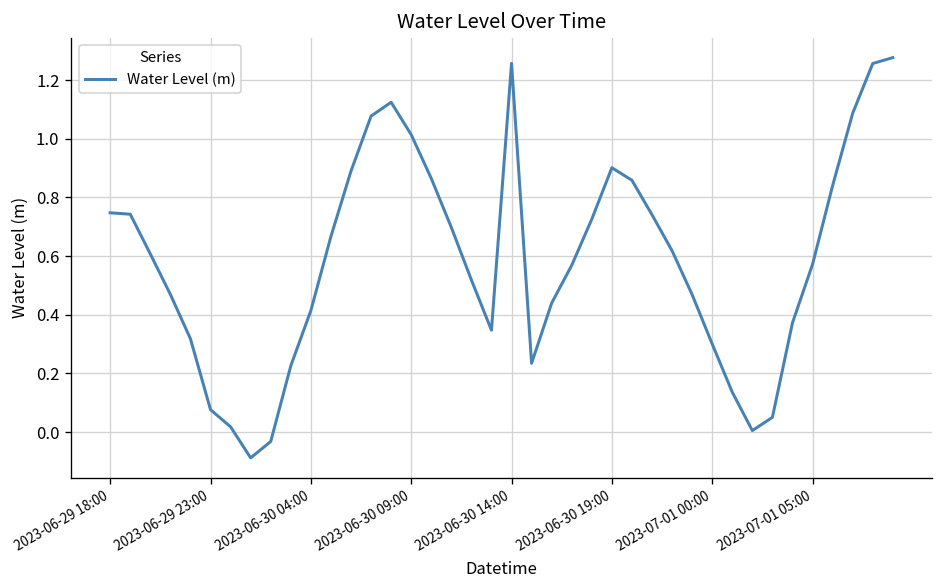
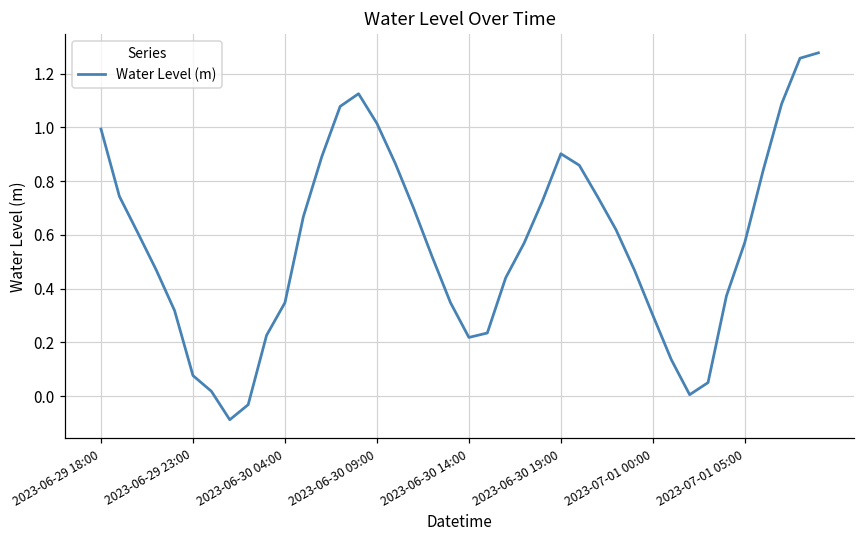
2023-06-29 18:00: 0.75 -> 0.99
2023-06-30 04:00: 0.41 -> 0.35
2023-06-30 14:00: 1.26 -> 0.22
